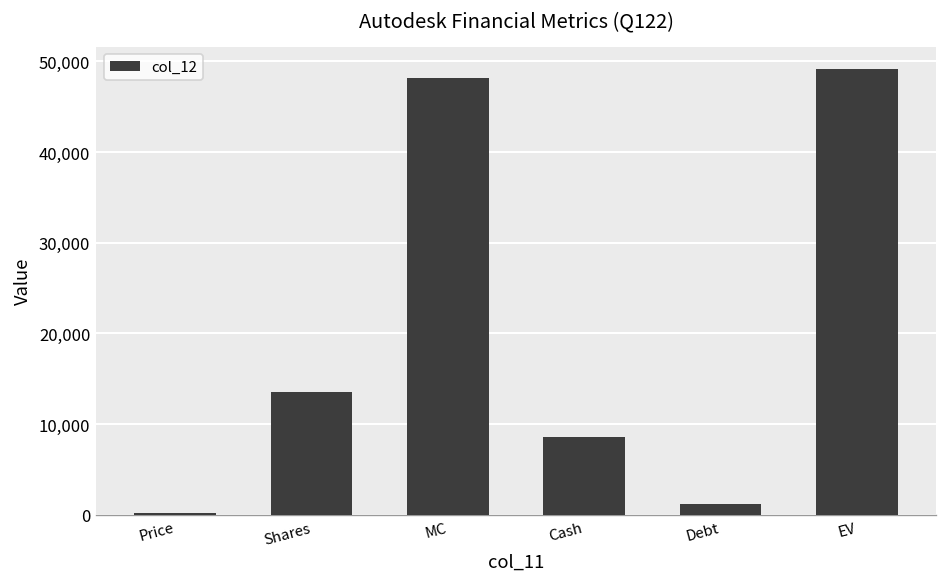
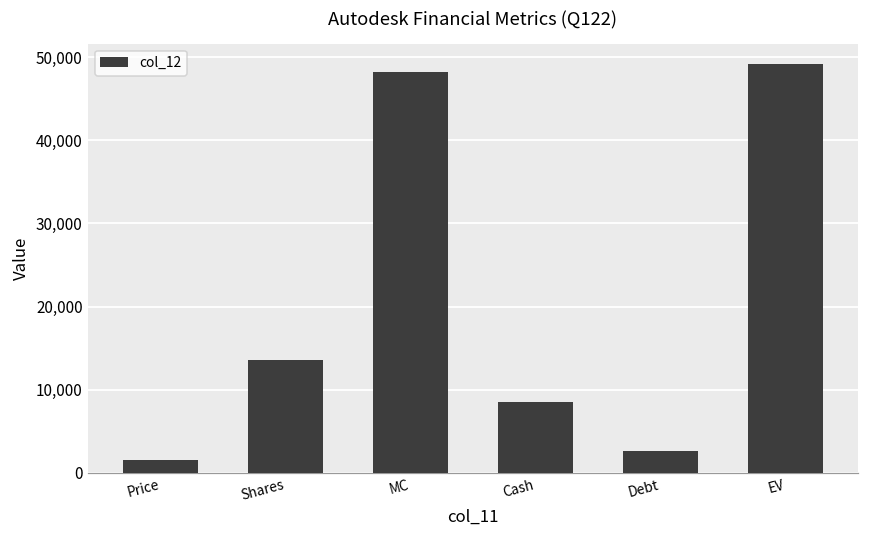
Price: 0 -> 2,000
Debt: 1,000 -> 3,000
